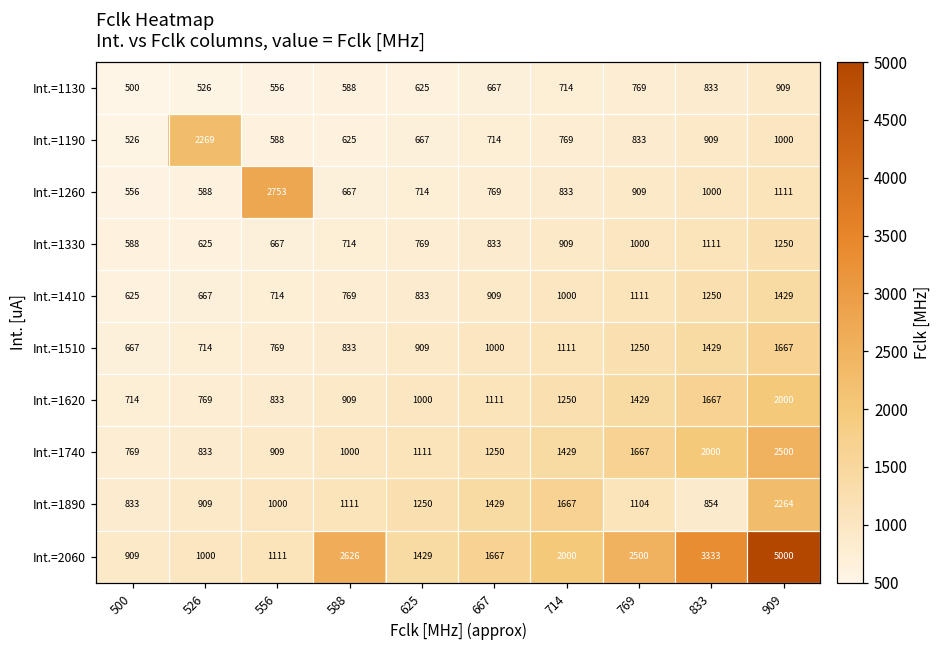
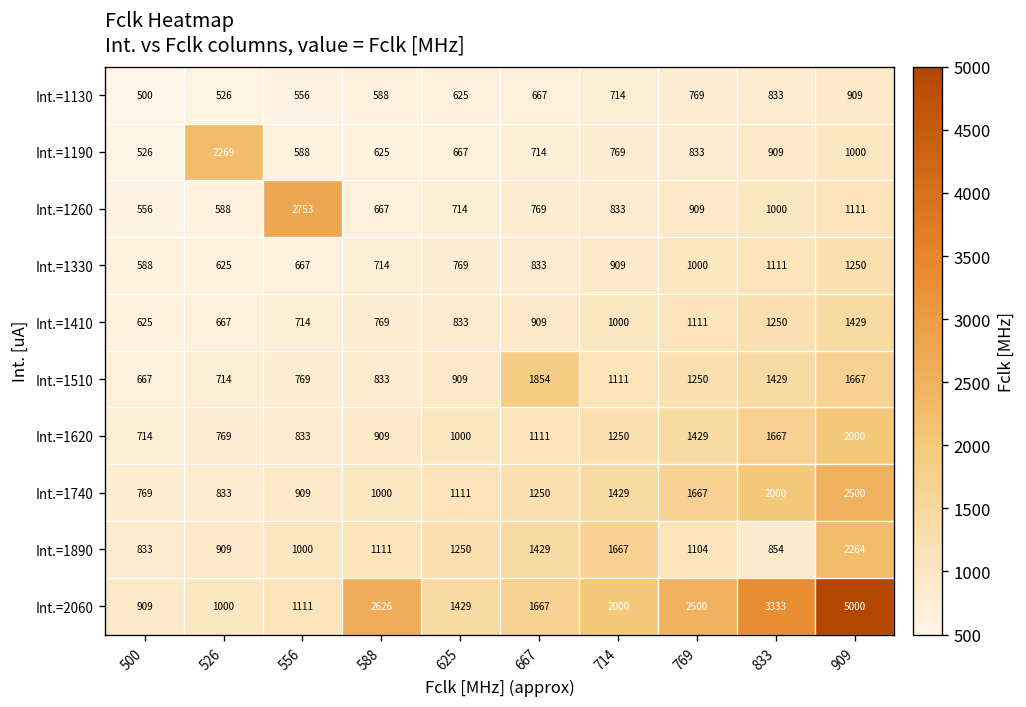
Int.=1510, 667: 1000 -> 1854
